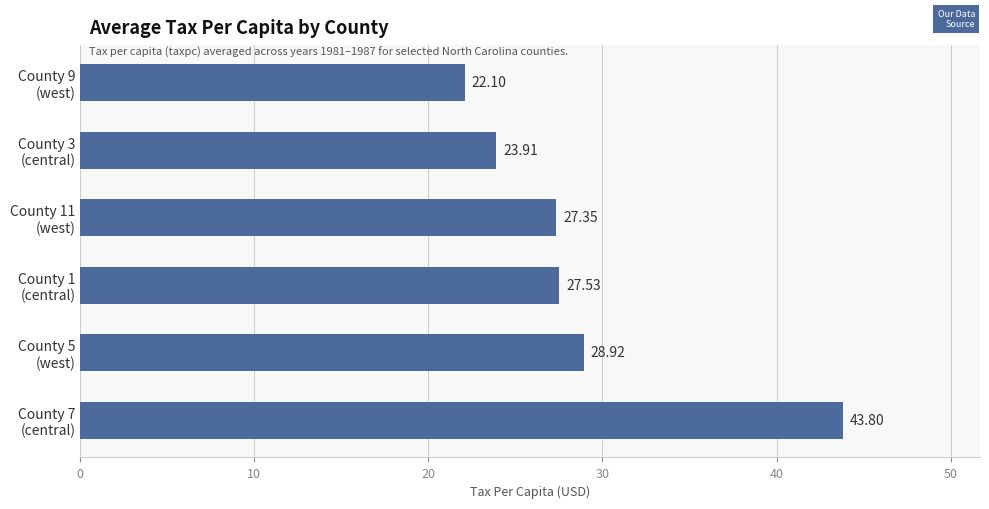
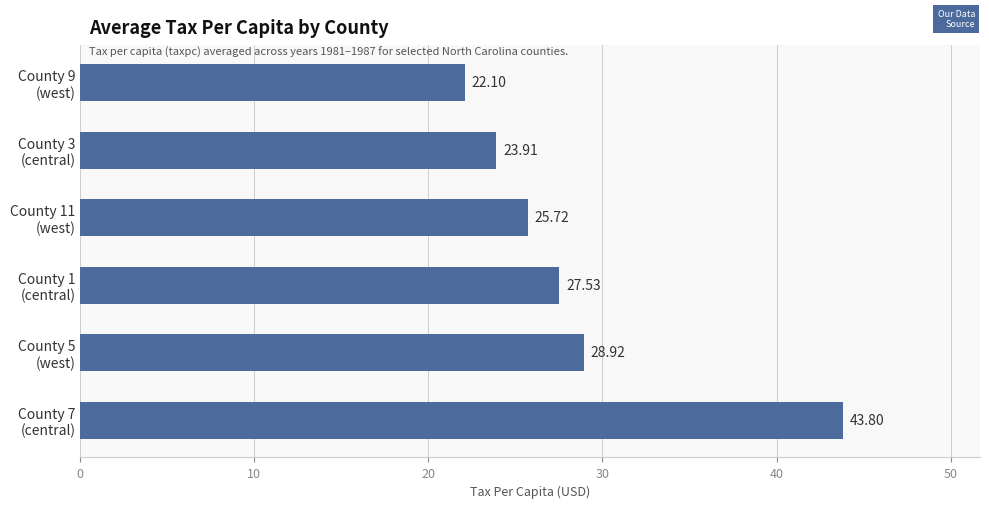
County 11 (west): 27.35 -> 25.72
